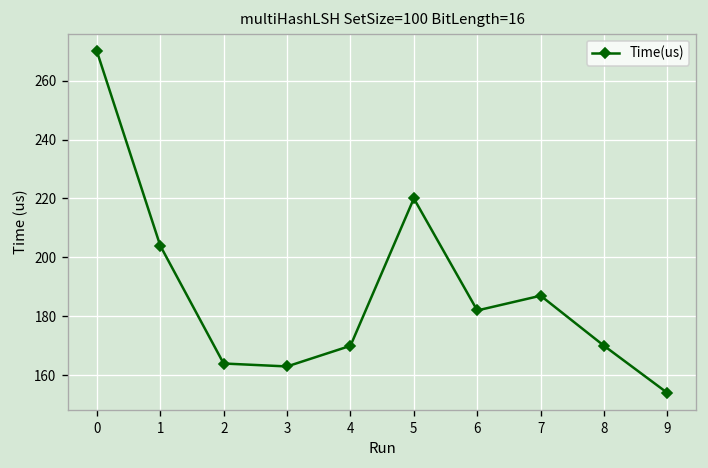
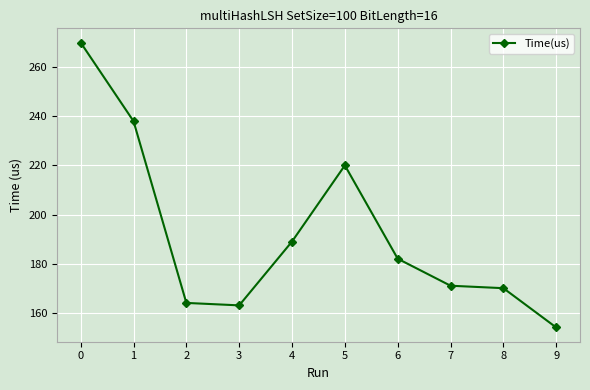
1: 204 -> 238
4: 170 -> 189
7: 187 -> 171
